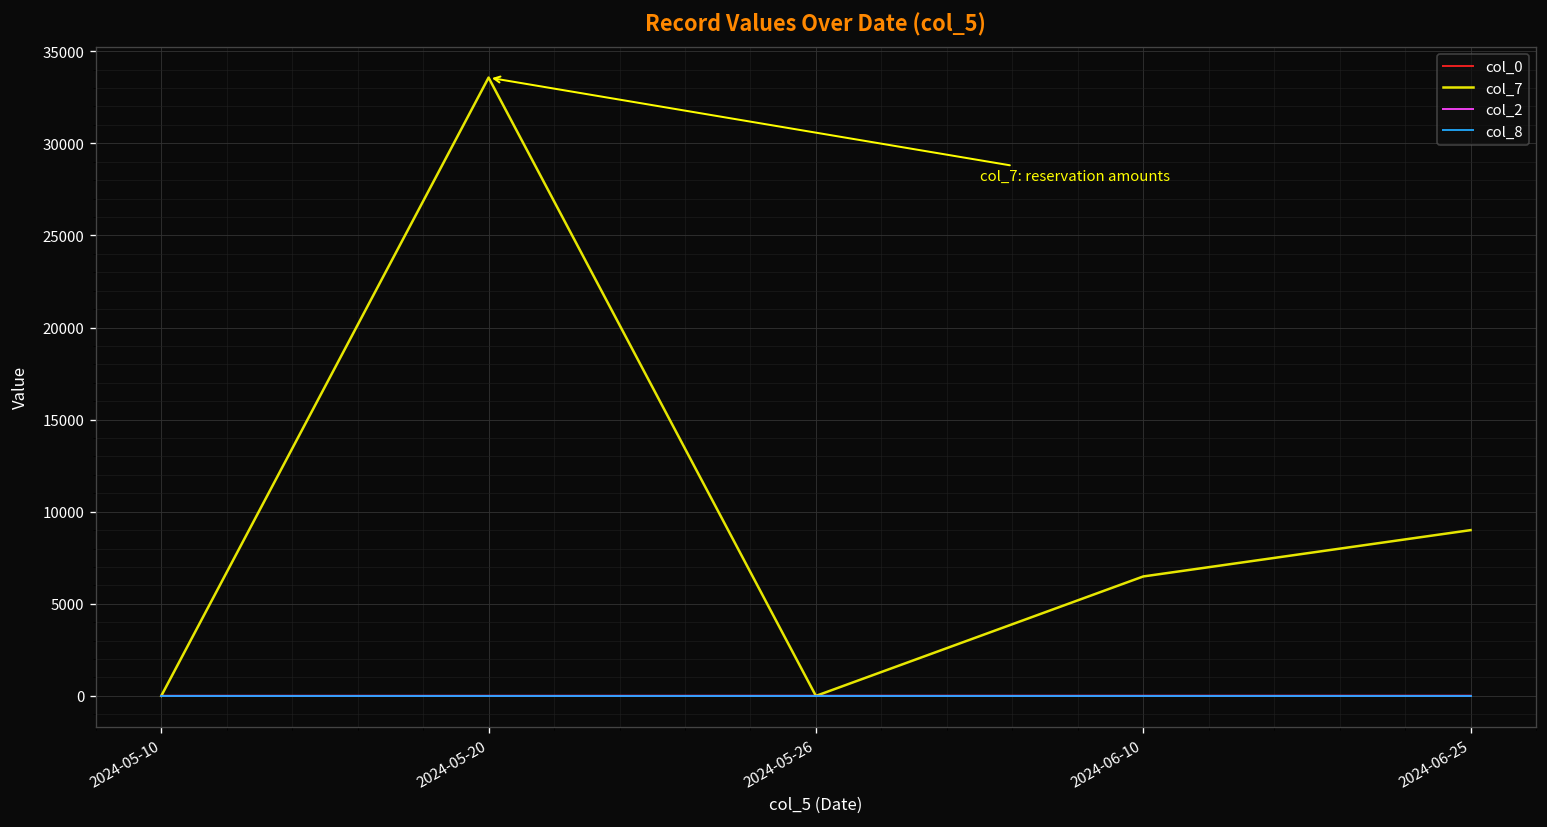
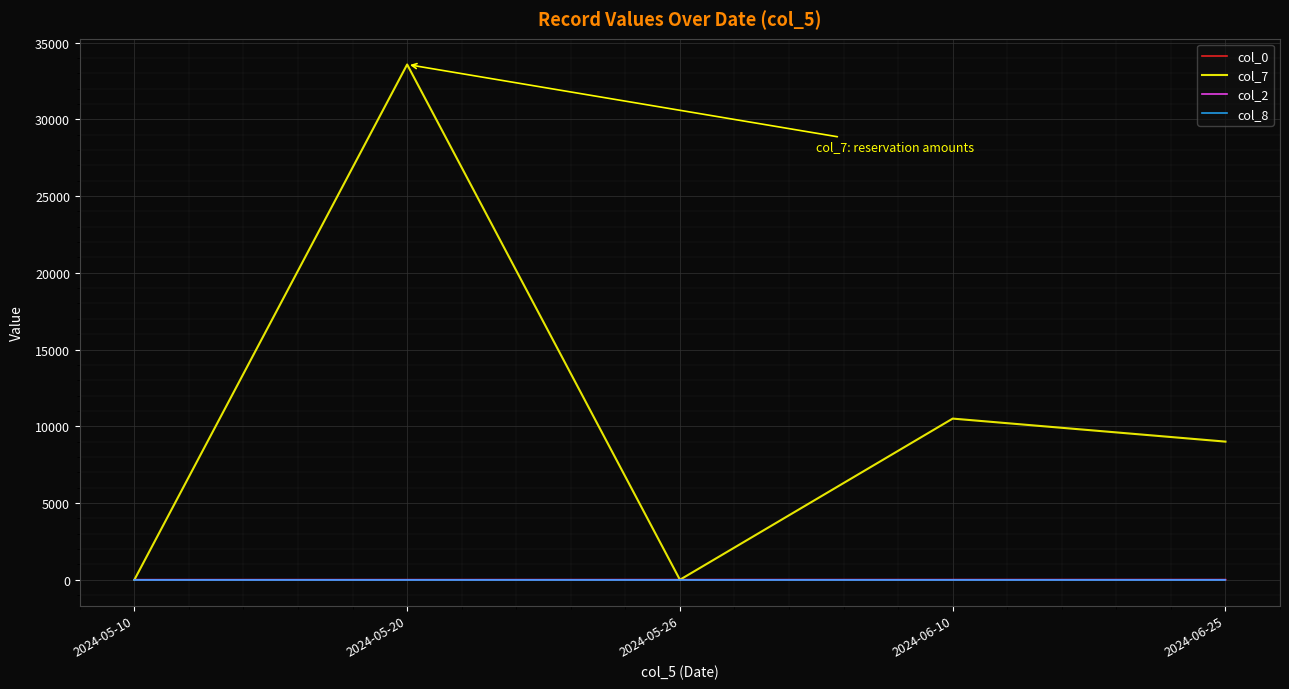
col_7, 2024-06-10: 6500 -> 10500
